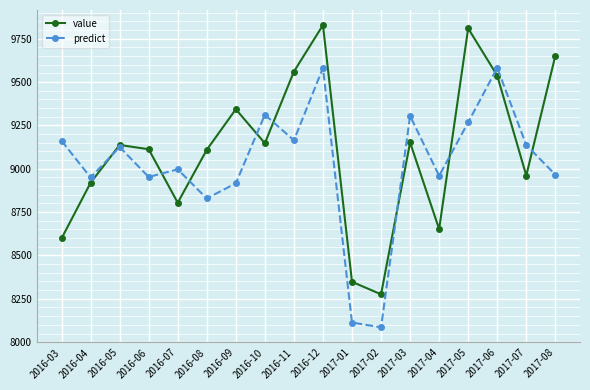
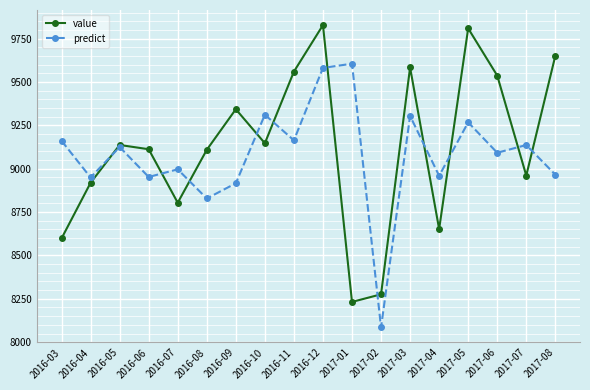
value, 2017-01: 8350 -> 8230
predict, 2017-01: 8110 -> 9610
value, 2017-03: 9150 -> 9580
predict, 2017-06: 9580 -> 9090
